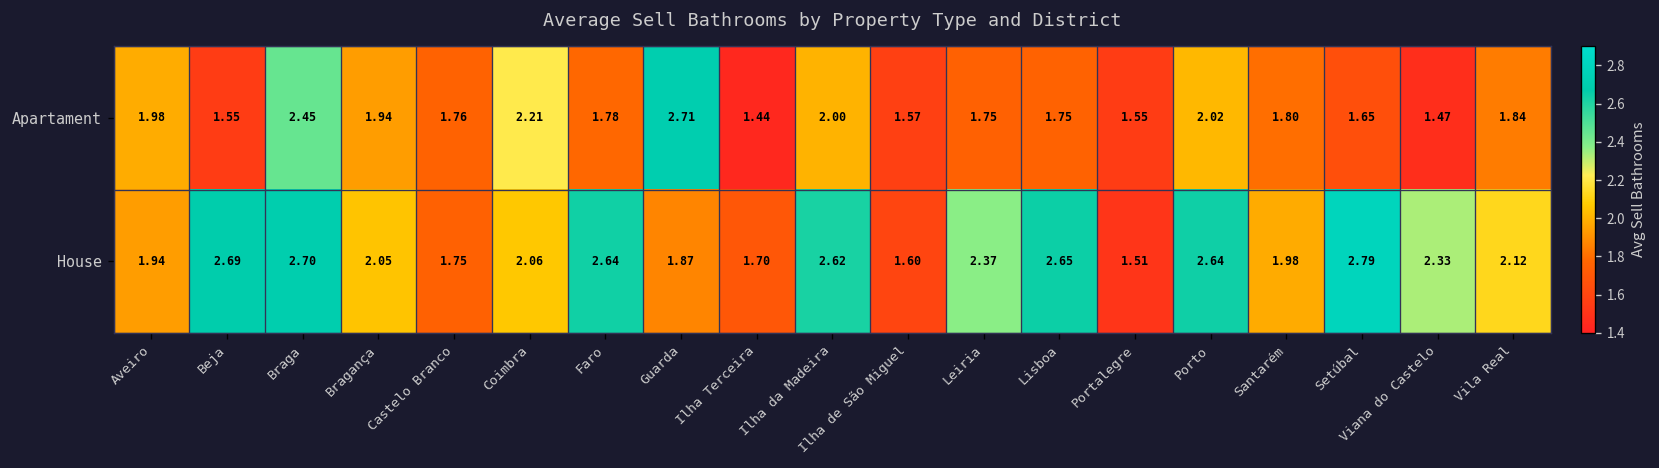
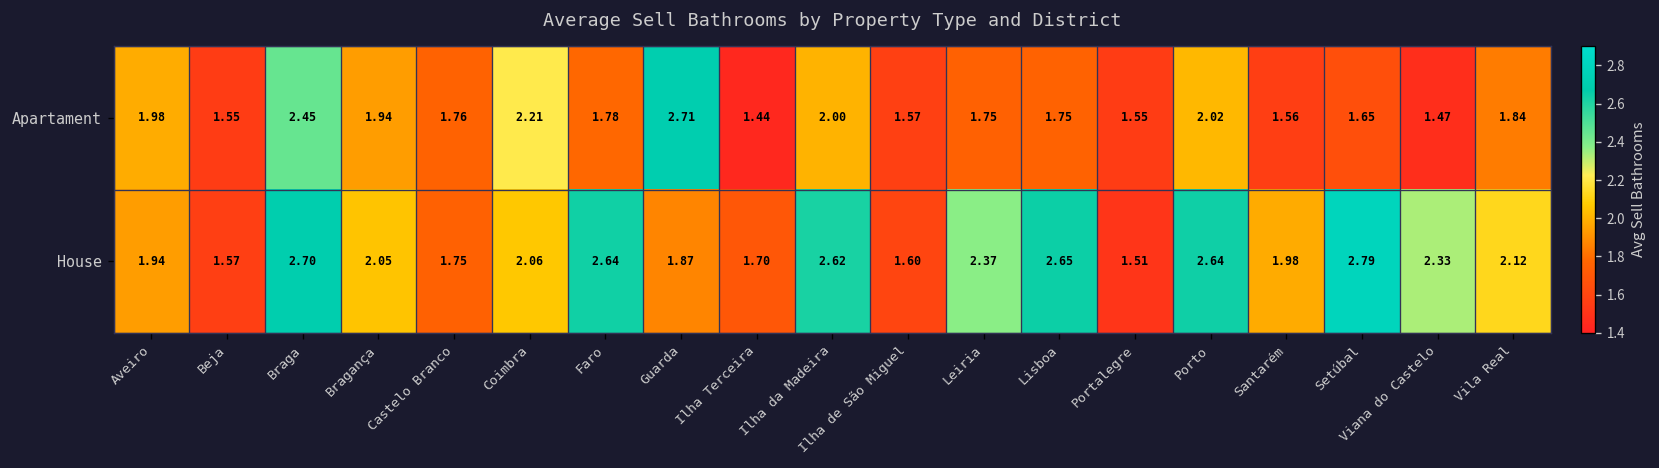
Apartament, Santarém: 1.80 -> 1.56
House, Beja: 2.69 -> 1.57
